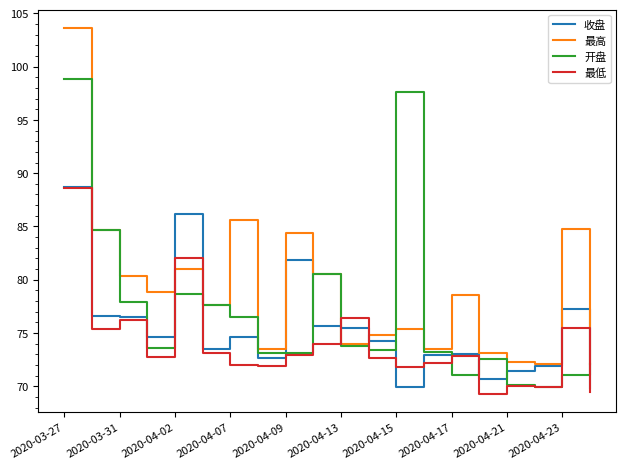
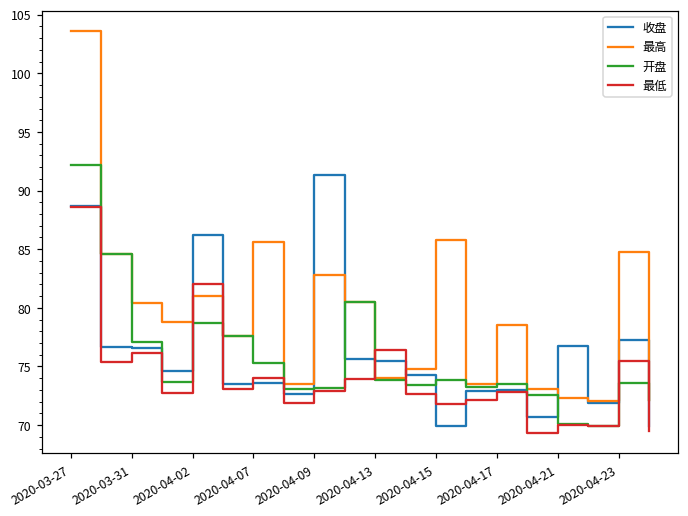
开盘, 2020-03-27: 98.8 -> 92.2
开盘, 2020-03-31: 77.9 -> 77.1
收盘, 2020-04-07: 74.6 -> 73.6
开盘, 2020-04-07: 76.5 -> 75.3
最低, 2020-04-07: 72.0 -> 74.0
收盘, 2020-04-09: 81.8 -> 91.3
最高, 2020-04-09: 84.4 -> 82.8
最高, 2020-04-15: 75.4 -> 85.8
开盘, 2020-04-15: 97.6 -> 73.9
开盘, 2020-04-17: 71.1 -> 73.5
收盘, 2020-04-21: 71.4 -> 76.8
开盘, 2020-04-23: 71.1 -> 73.6
